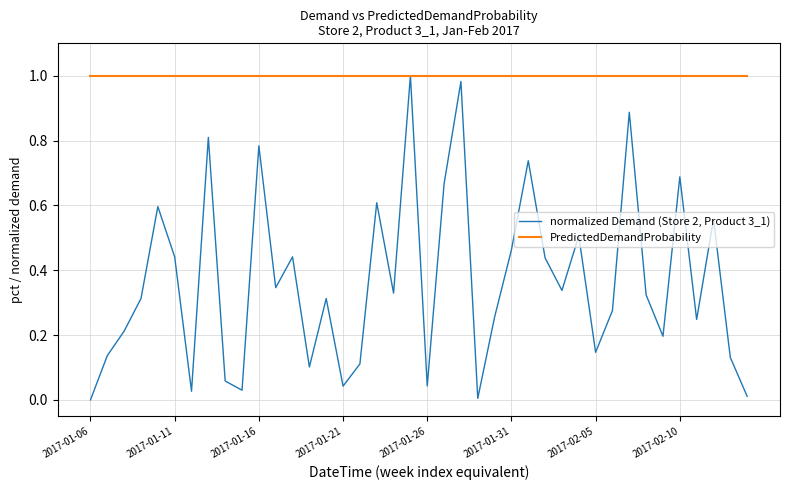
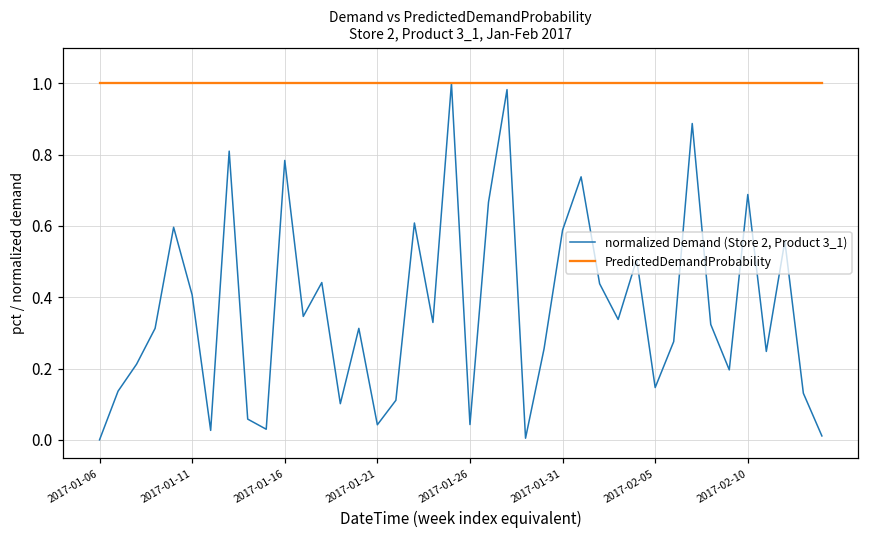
normalized Demand (Store 2, Product 3_1), 2017-01-11: 0.44 -> 0.41
normalized Demand (Store 2, Product 3_1), 2017-01-31: 0.46 -> 0.59
